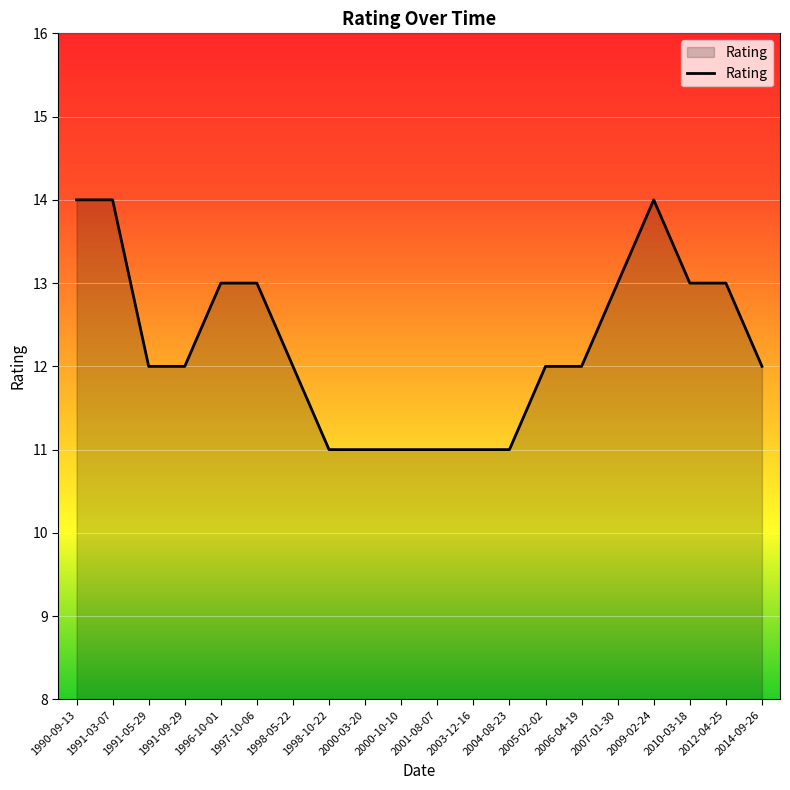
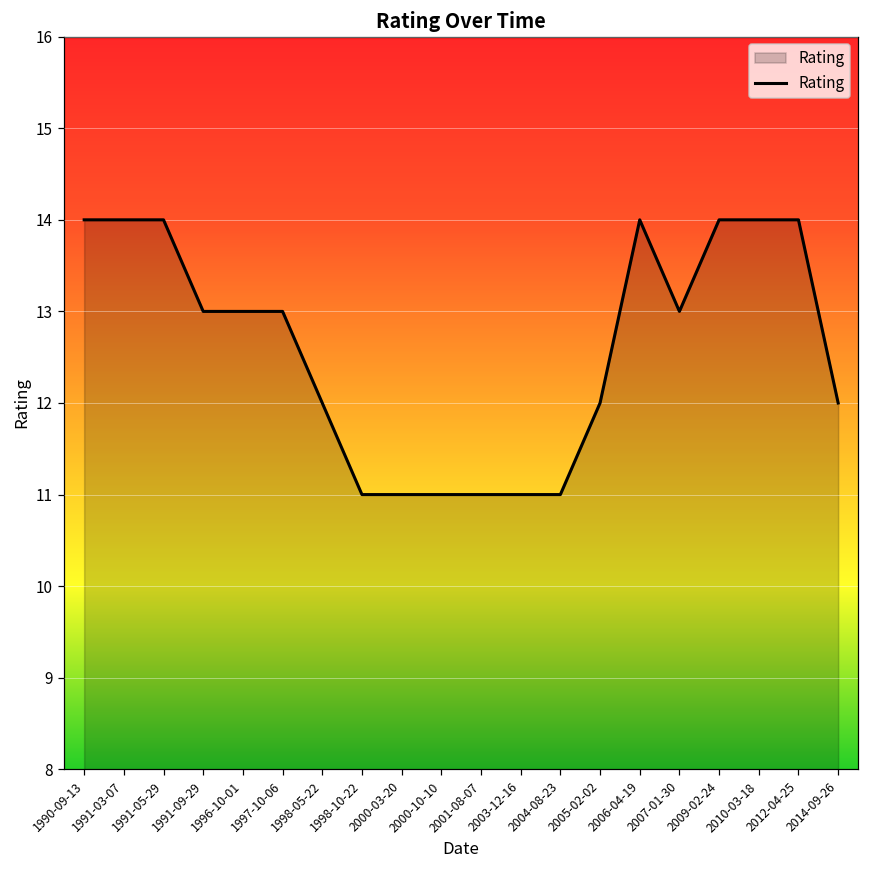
1991-05-29: 12 -> 14
1991-09-29: 12 -> 13
2006-04-19: 12 -> 14
2010-03-18: 13 -> 14
2012-04-25: 13 -> 14
